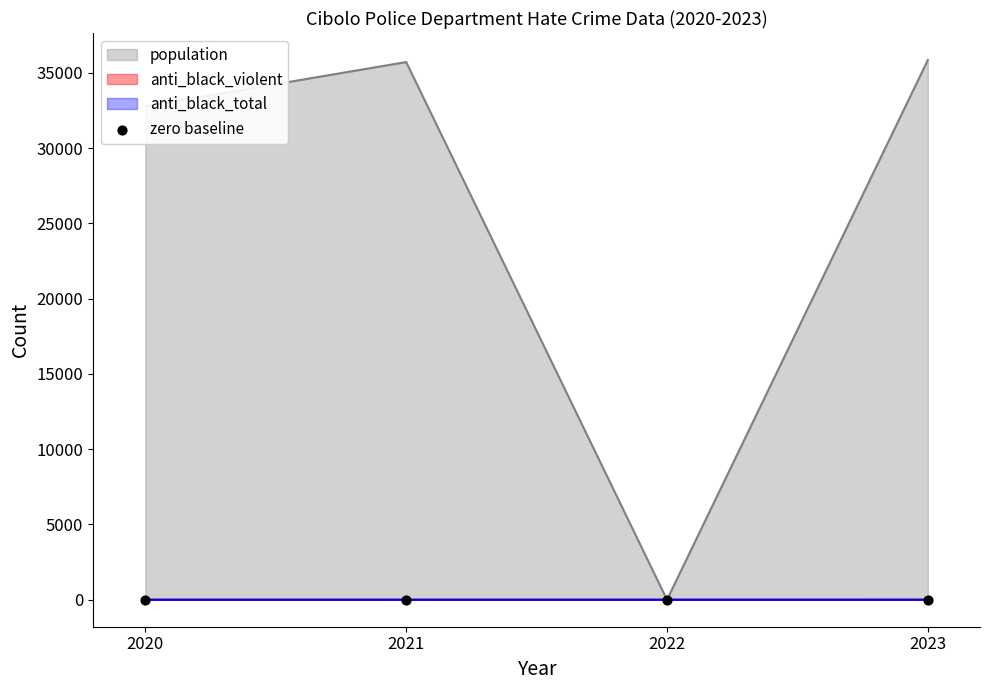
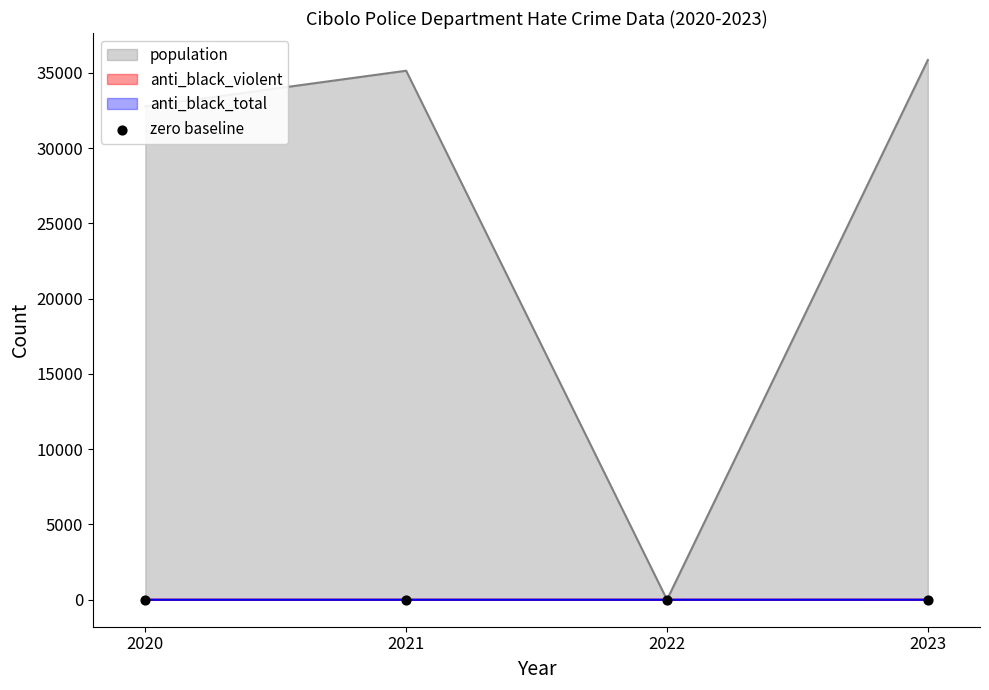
population, 2021: 35700 -> 35100
